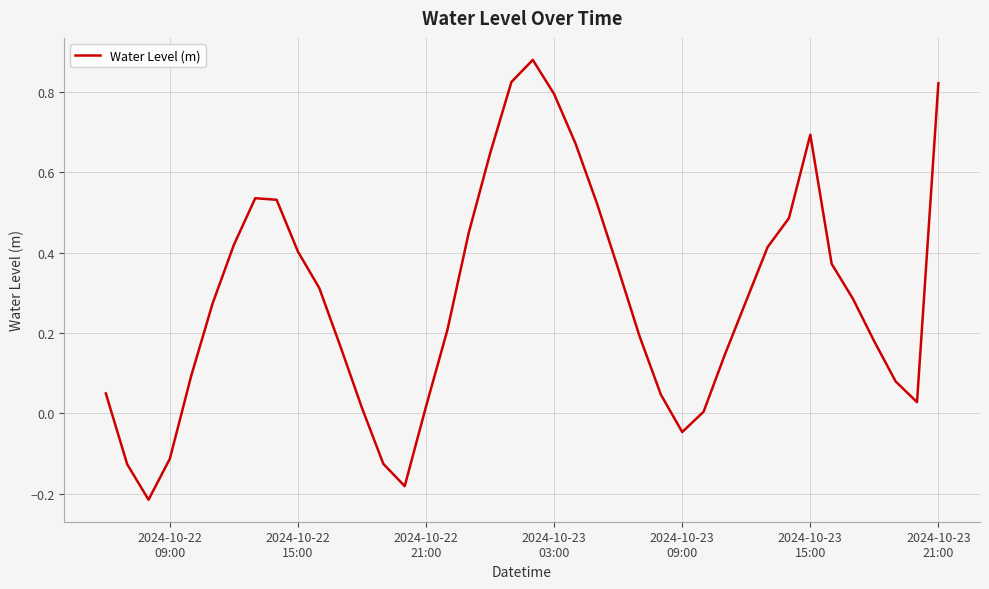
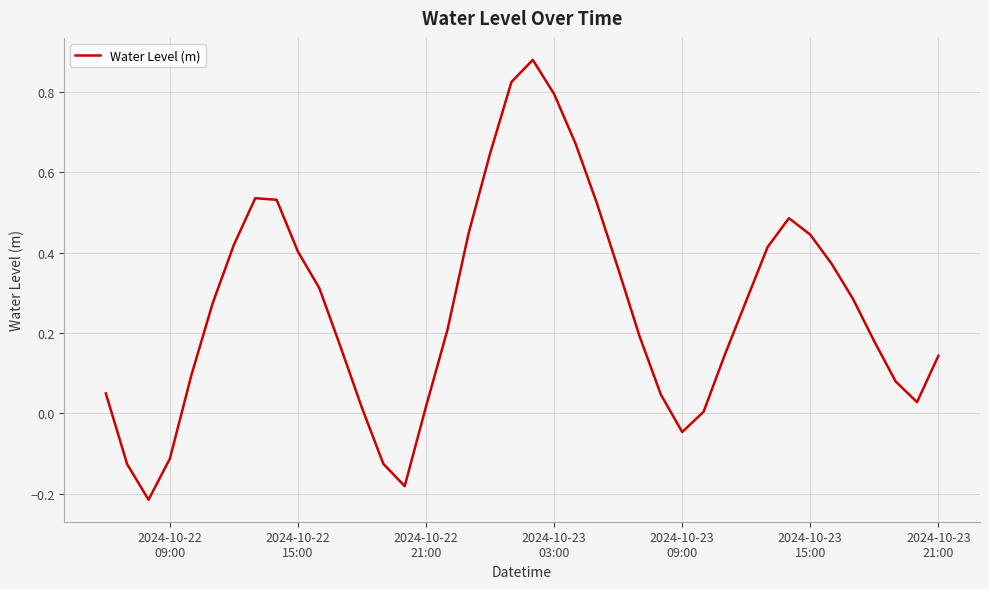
2024-10-23 15:00: 0.69 -> 0.44
2024-10-23 21:00: 0.82 -> 0.14
